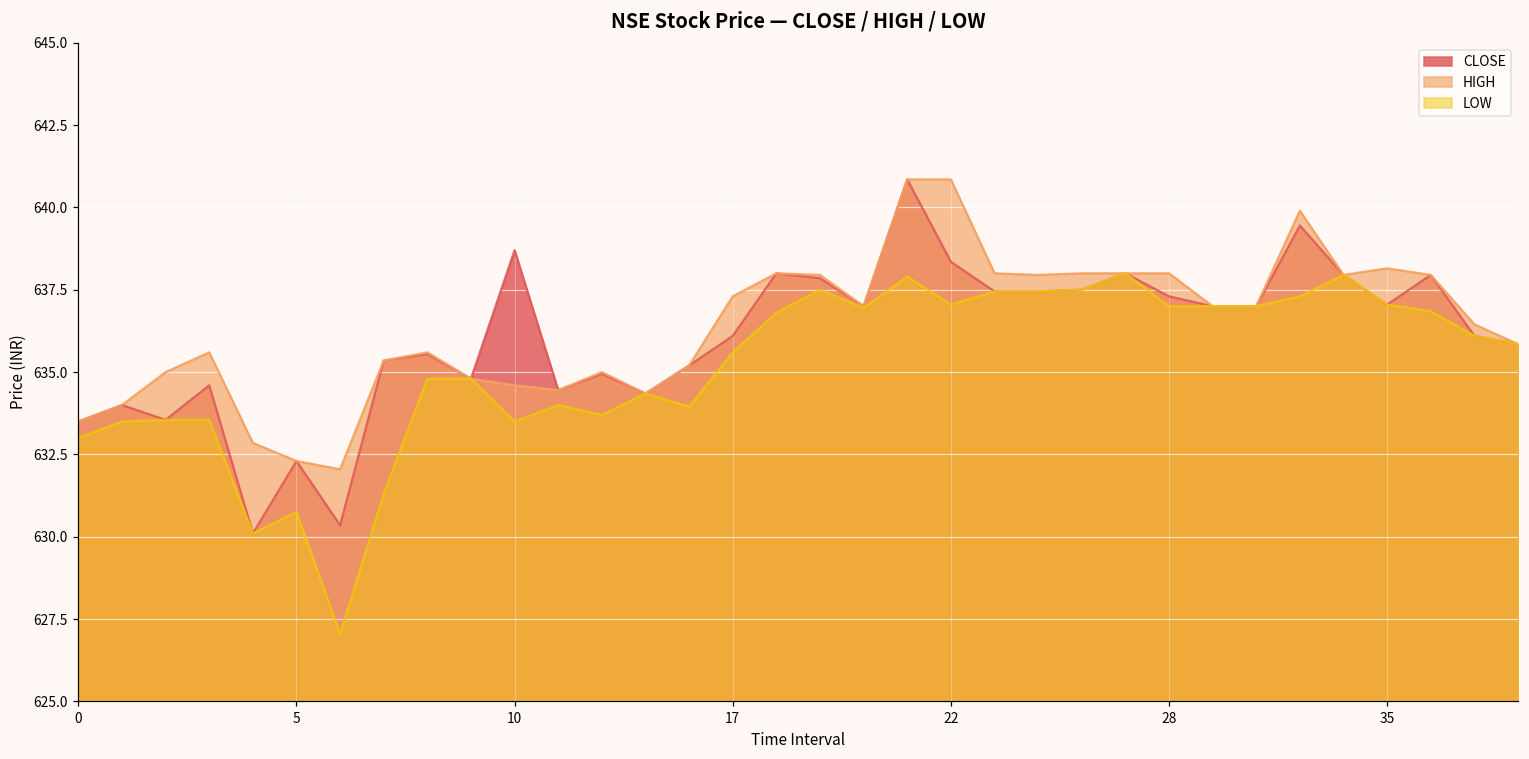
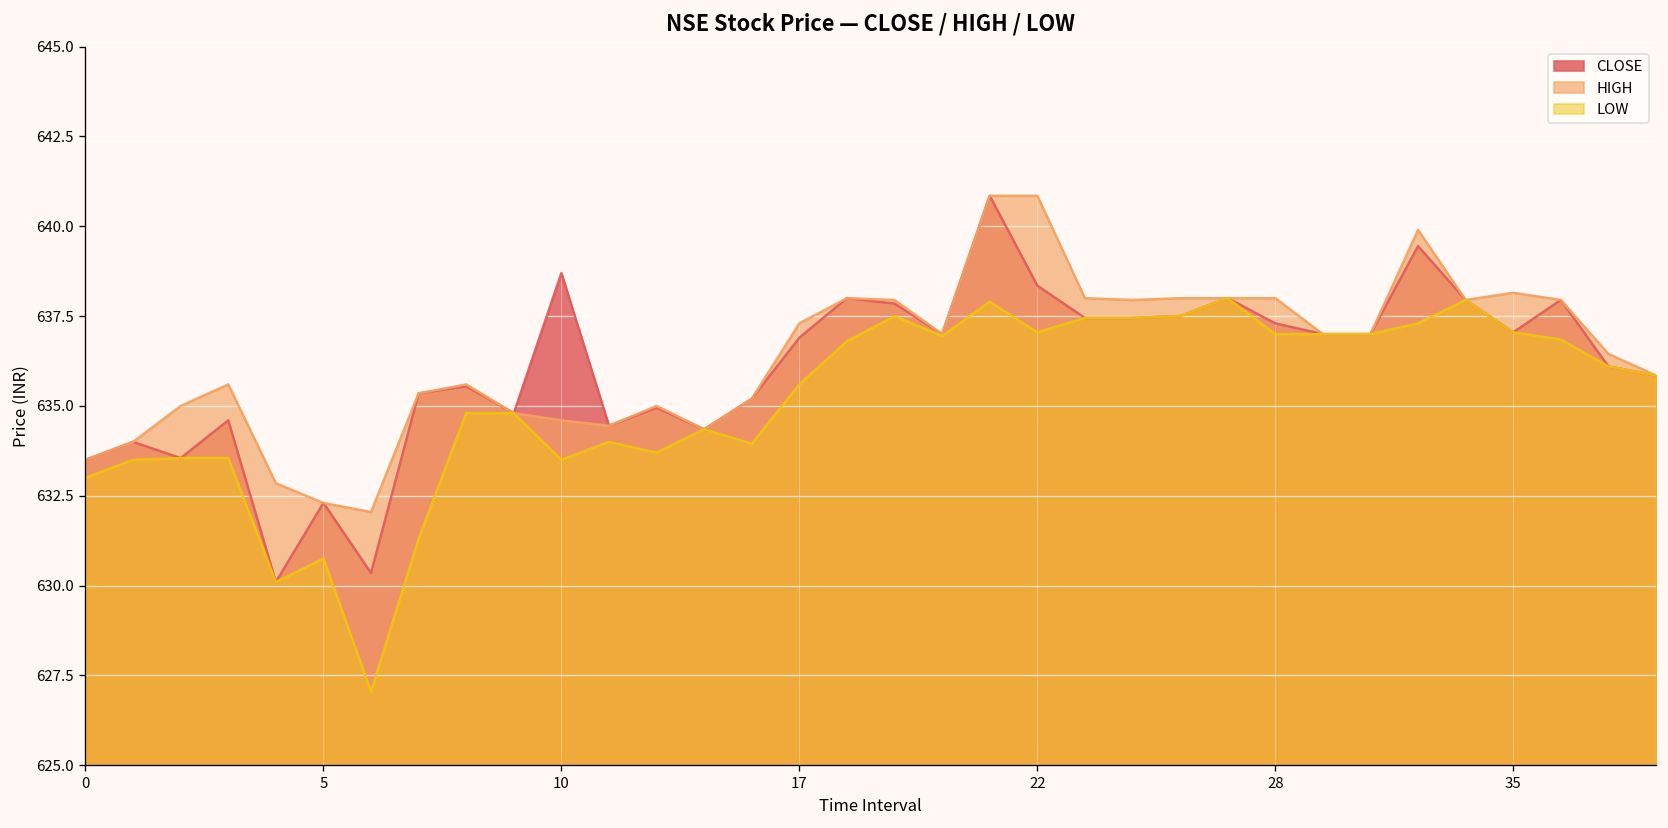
CLOSE, 17: 636.1 -> 636.9
